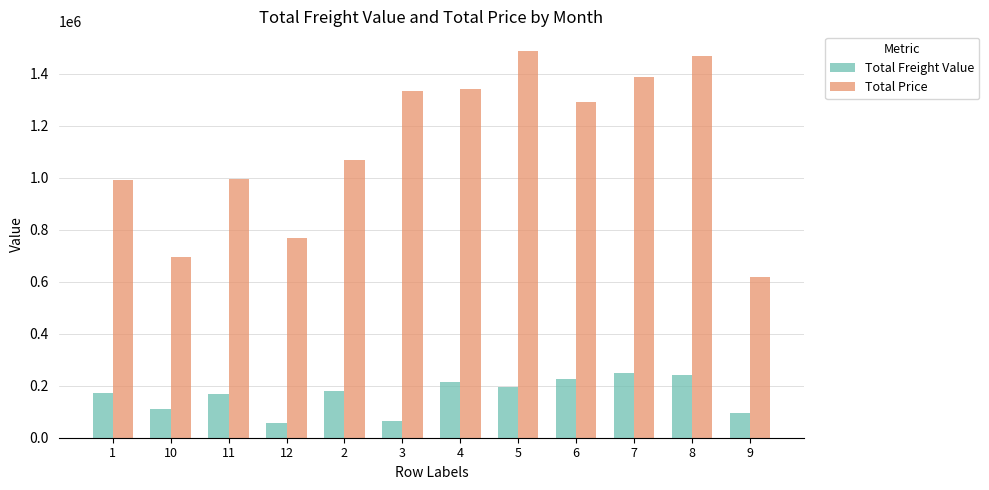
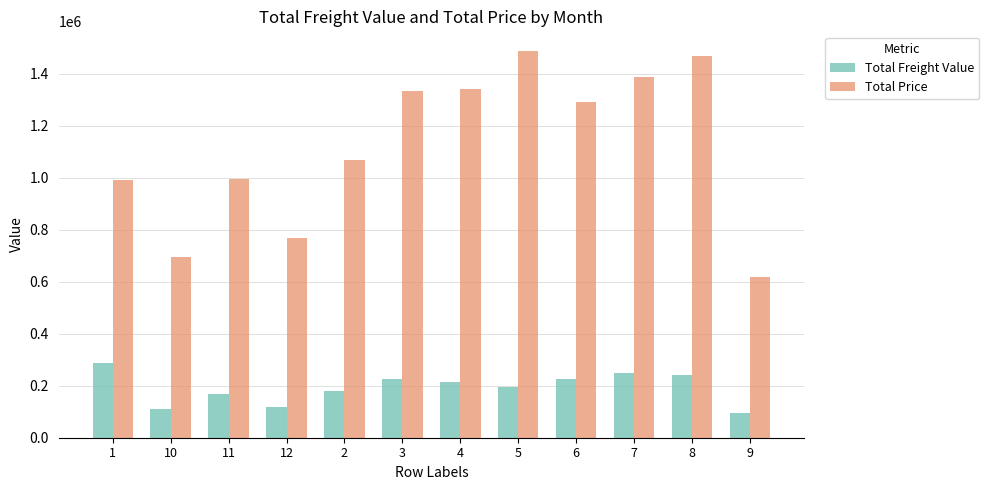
Total Freight Value, 1: 170000 -> 290000
Total Freight Value, 12: 60000 -> 120000
Total Freight Value, 3: 60000 -> 230000
